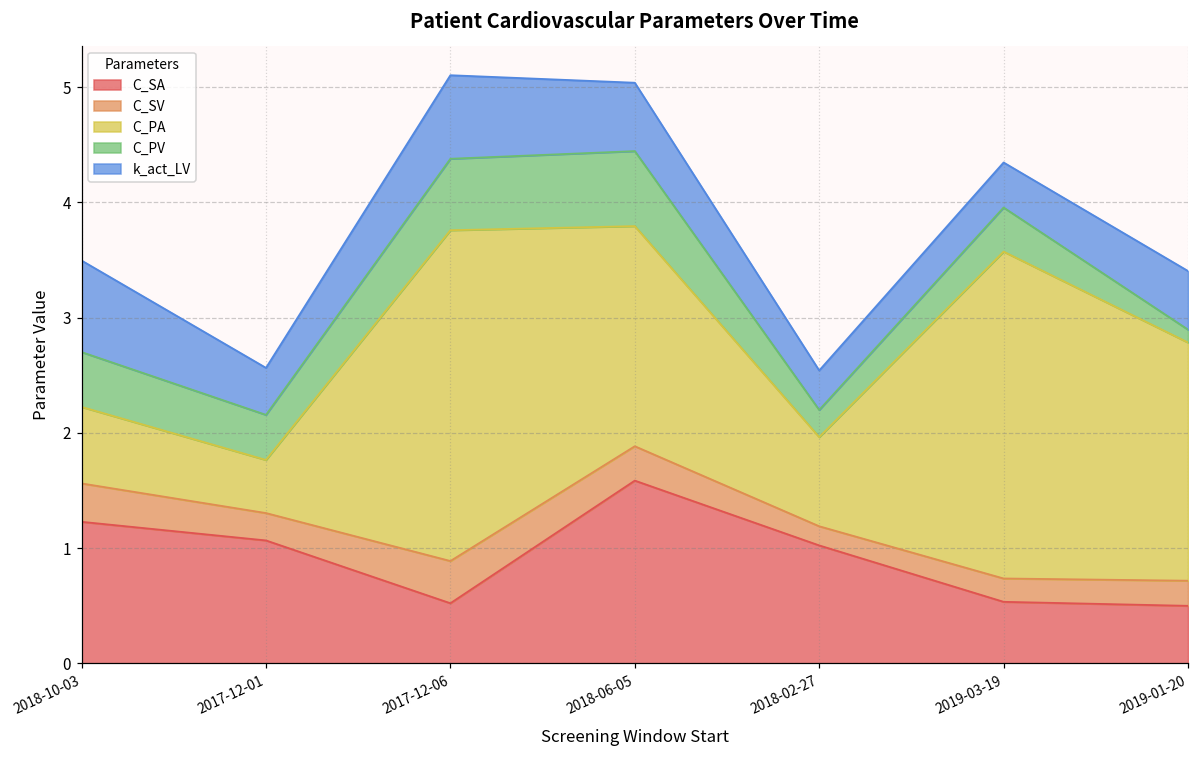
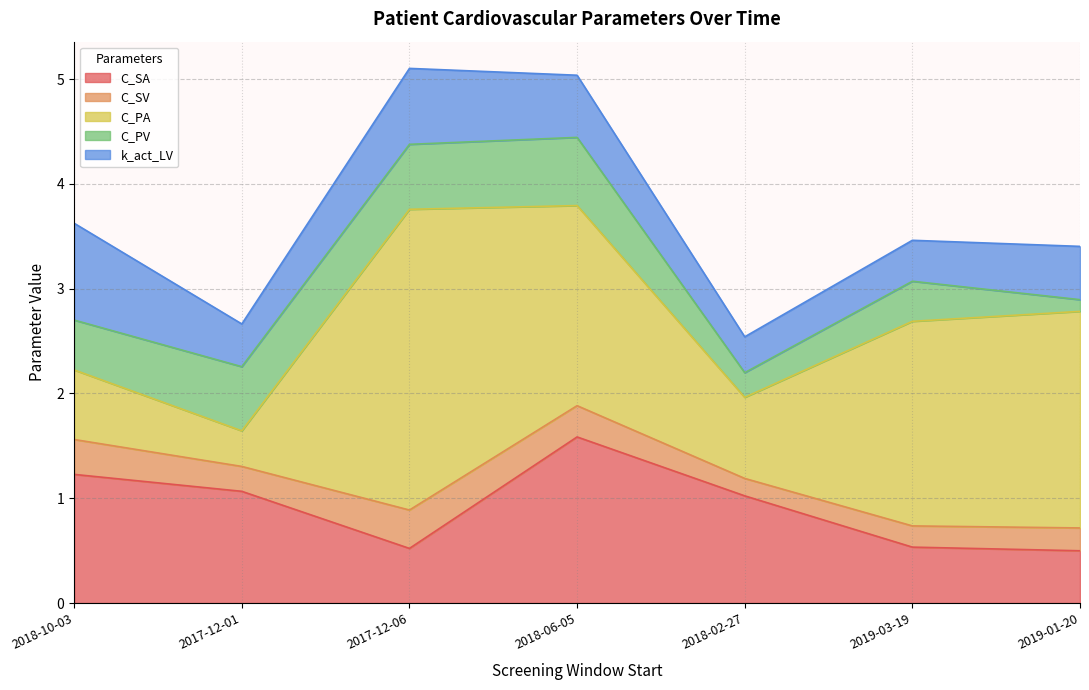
k_act_LV, 2018-10-03: 0.79 -> 0.92
C_PA, 2017-12-01: 0.46 -> 0.34
C_PV, 2017-12-01: 0.39 -> 0.61
C_PA, 2019-03-19: 2.84 -> 1.95
